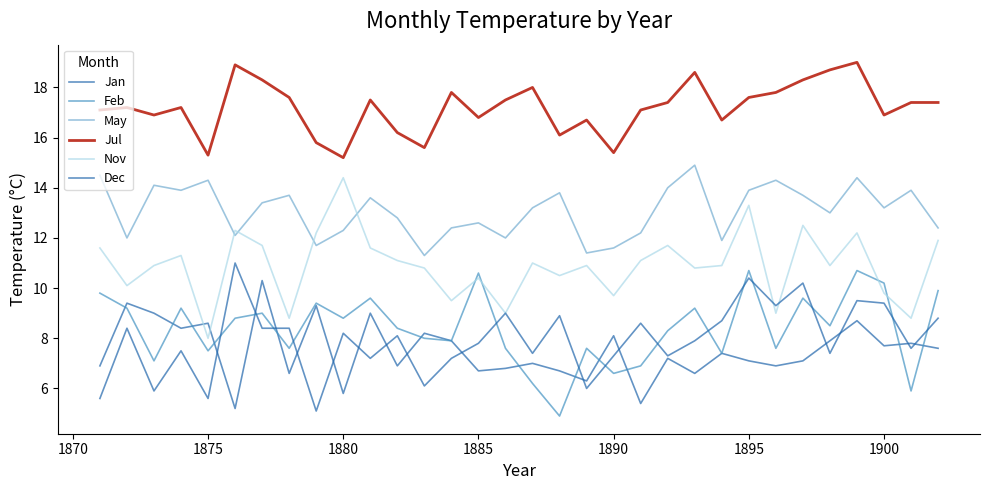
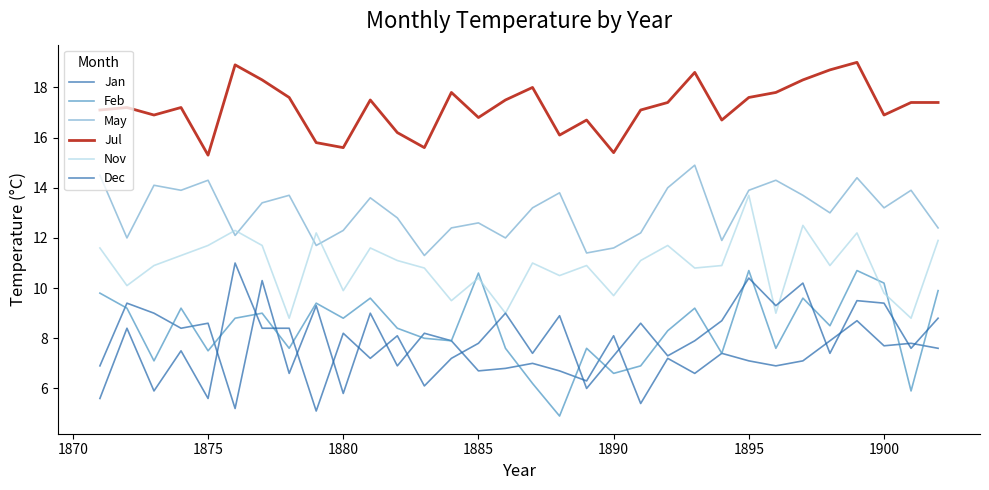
Nov, 1875: 8.0 -> 11.7
Jul, 1880: 15.2 -> 15.6
Nov, 1880: 14.4 -> 9.9
Nov, 1895: 13.3 -> 13.7
